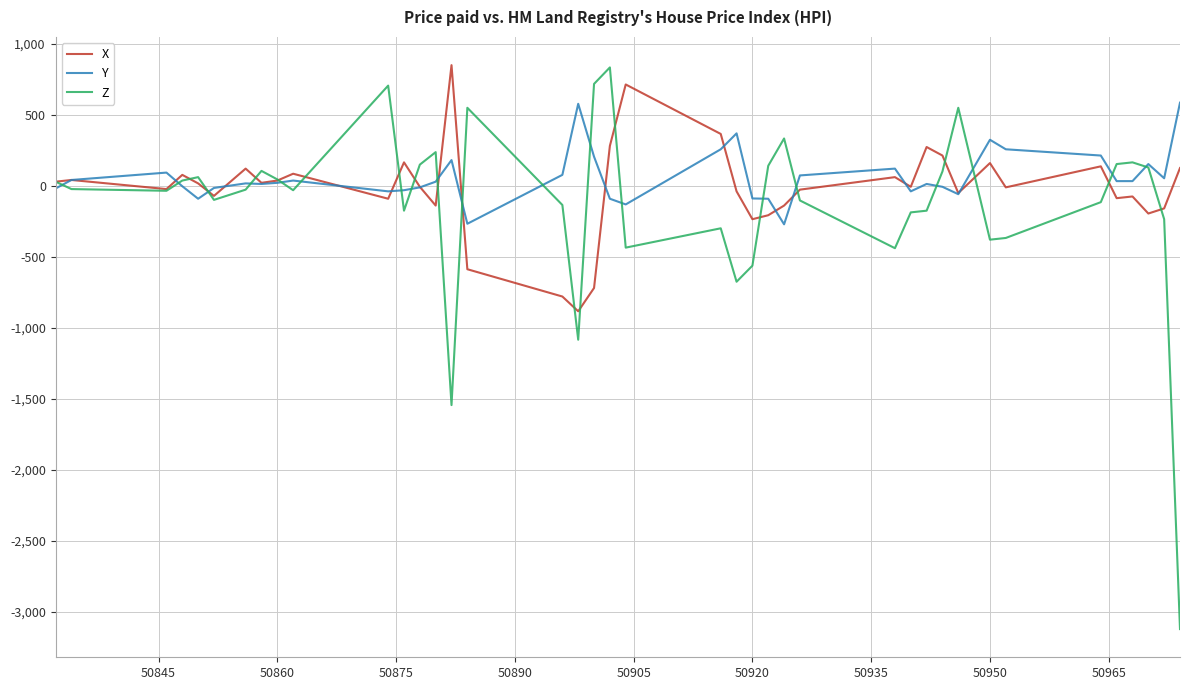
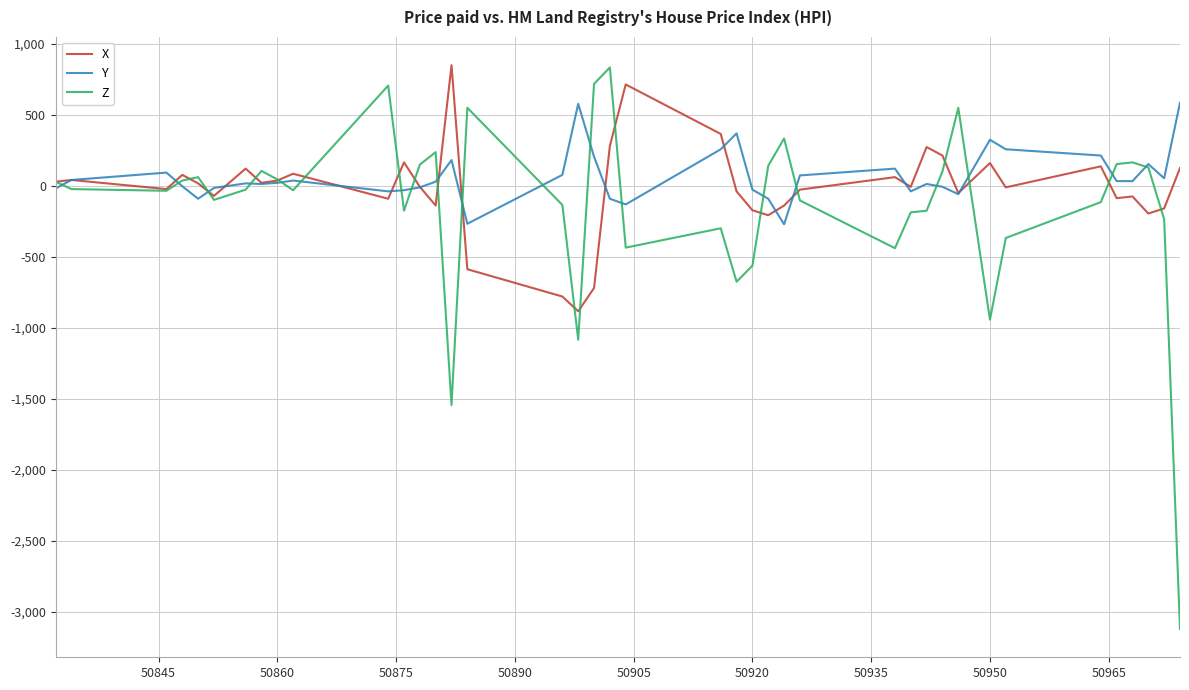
X, 50920: -240 -> -170
Y, 50920: -90 -> -30
Z, 50950: -380 -> -940
